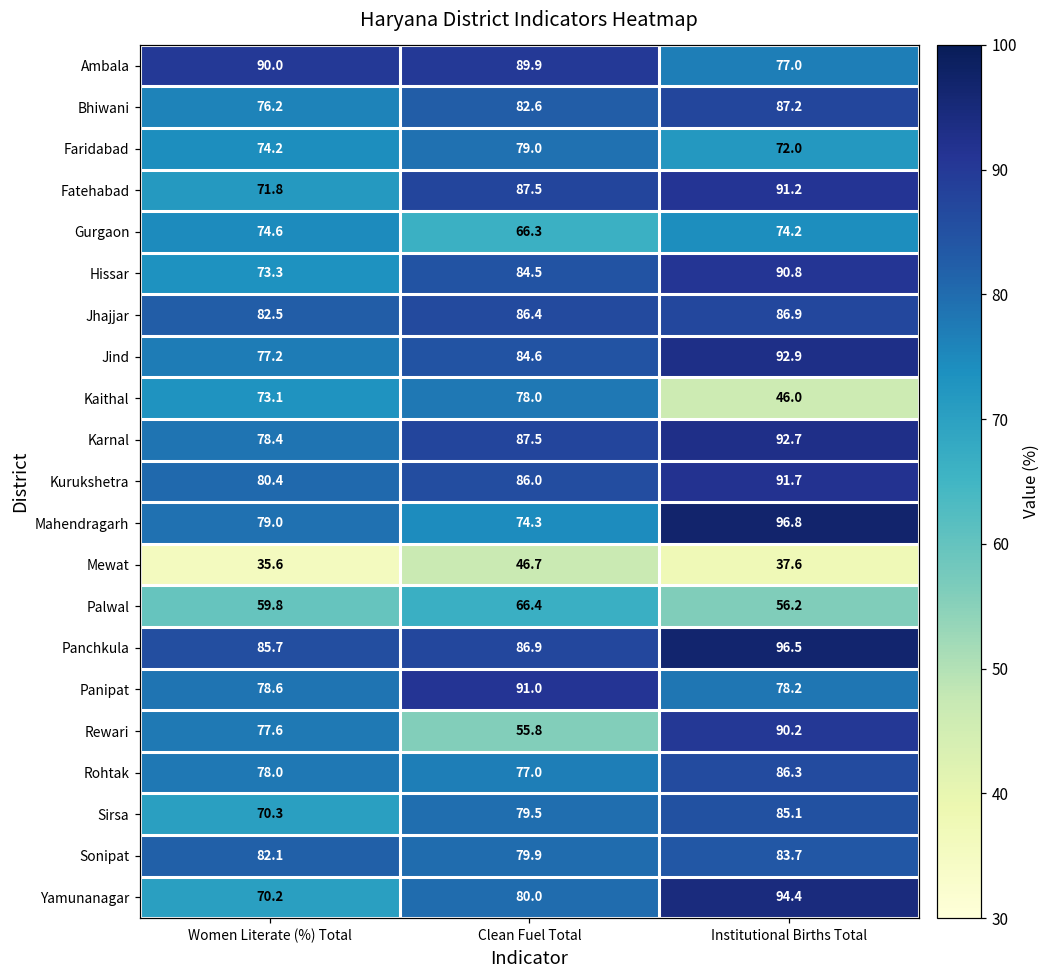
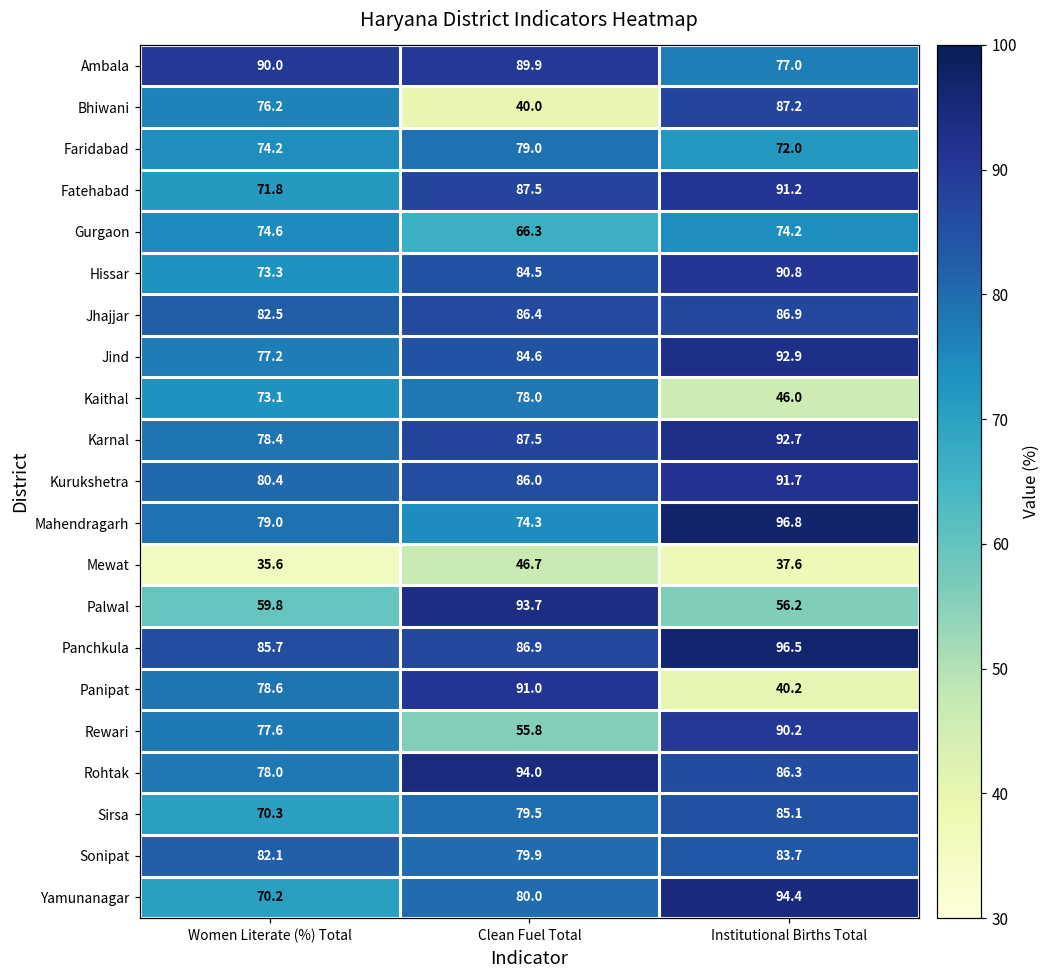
Bhiwani, Clean Fuel Total: 82.6 -> 40.0
Palwal, Clean Fuel Total: 66.4 -> 93.7
Panipat, Institutional Births Total: 78.2 -> 40.2
Rohtak, Clean Fuel Total: 77.0 -> 94.0
